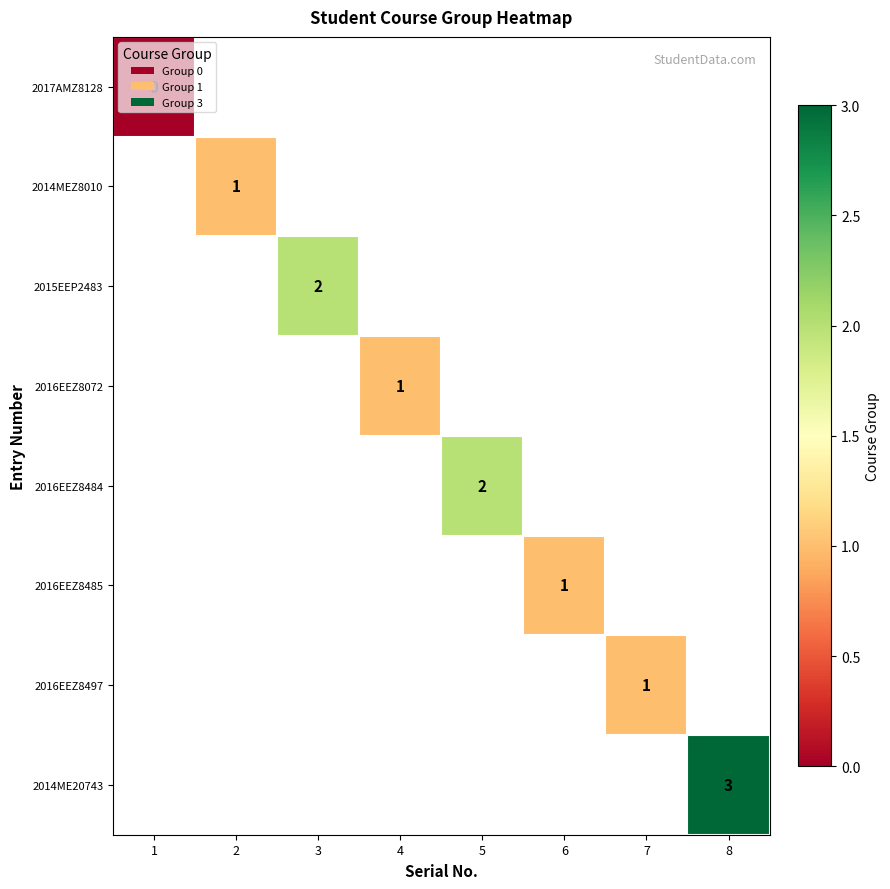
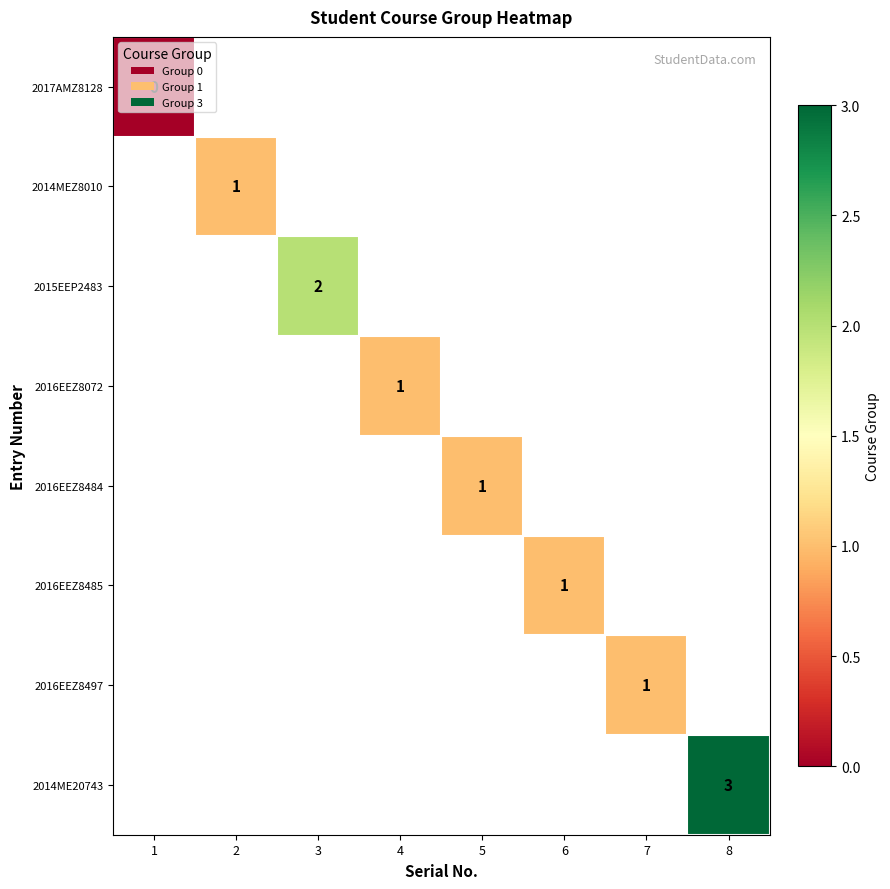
2016EEZ8484, 5: 2 -> 1
